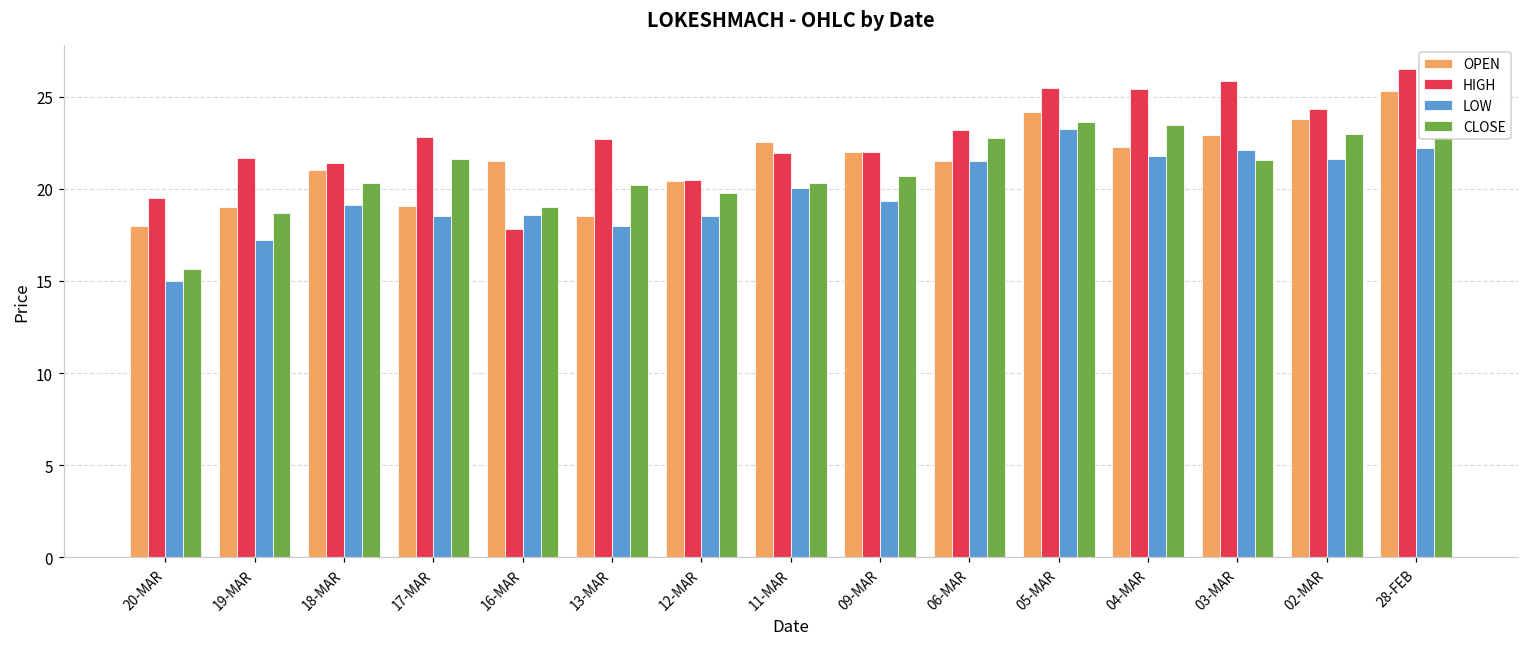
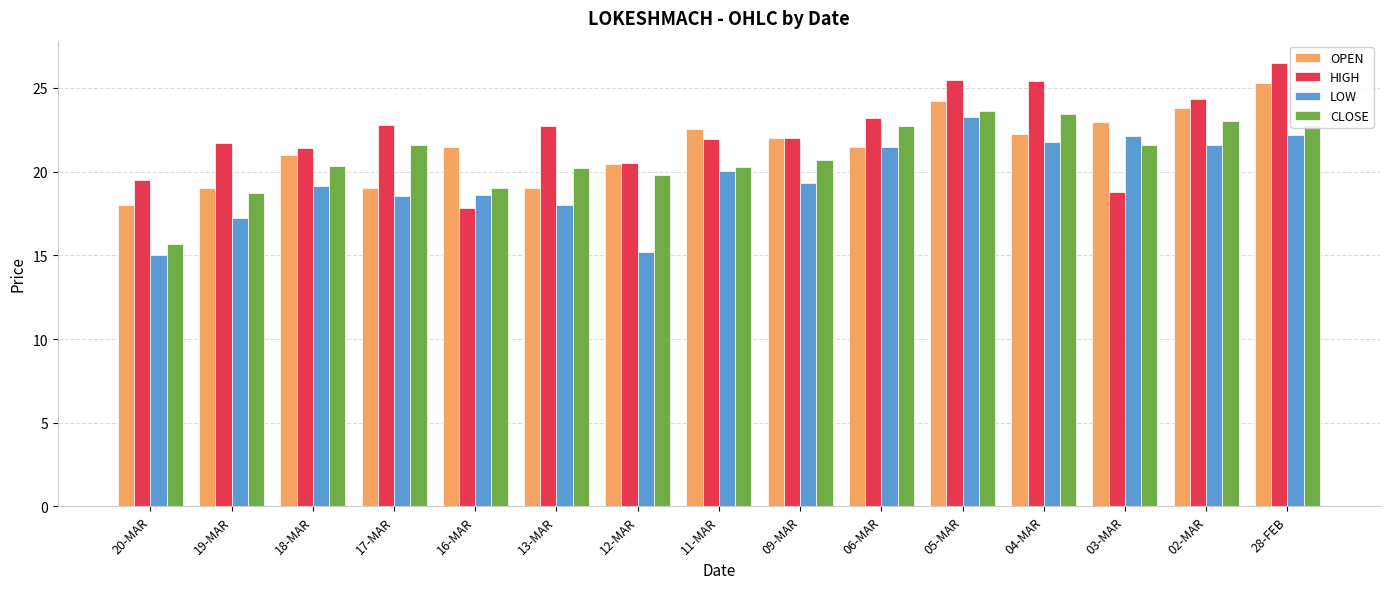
OPEN, 13-MAR: 18.6 -> 19.1
LOW, 12-MAR: 18.6 -> 15.2
HIGH, 03-MAR: 25.9 -> 18.8
